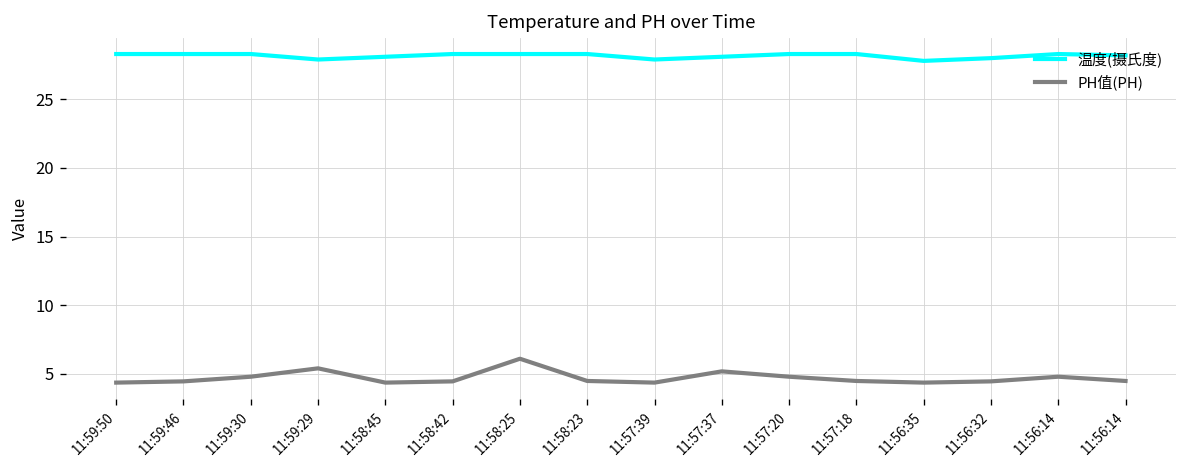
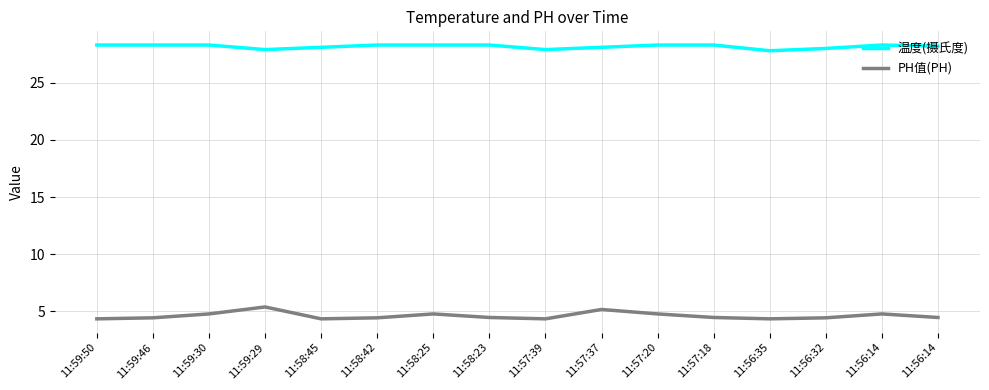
PH值(PH), 11:58:25: 6.1 -> 4.8
